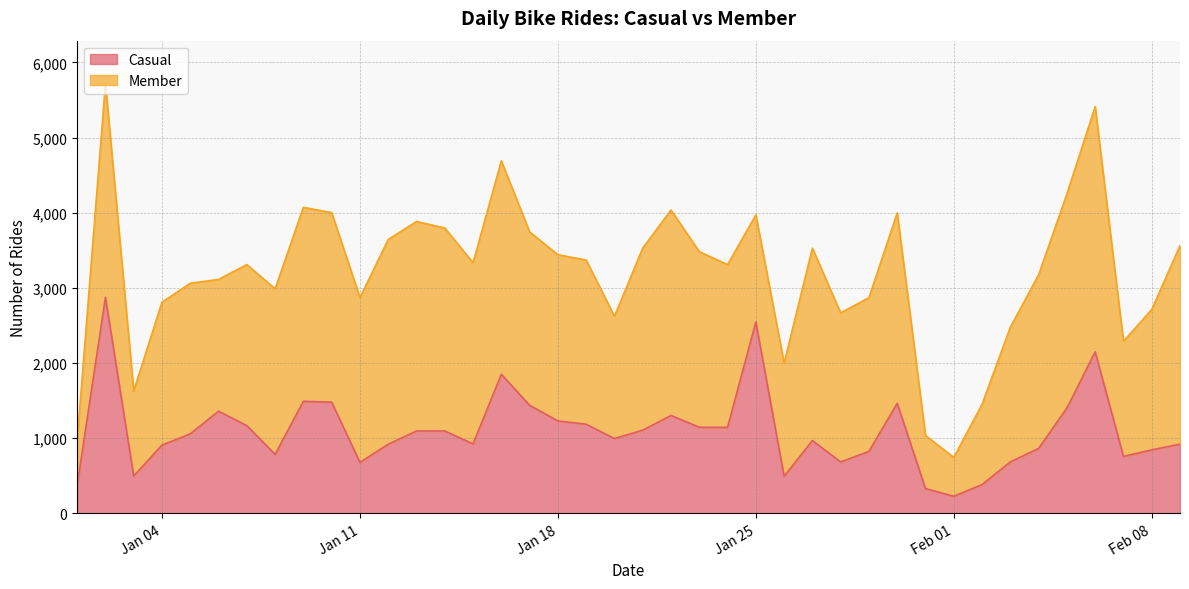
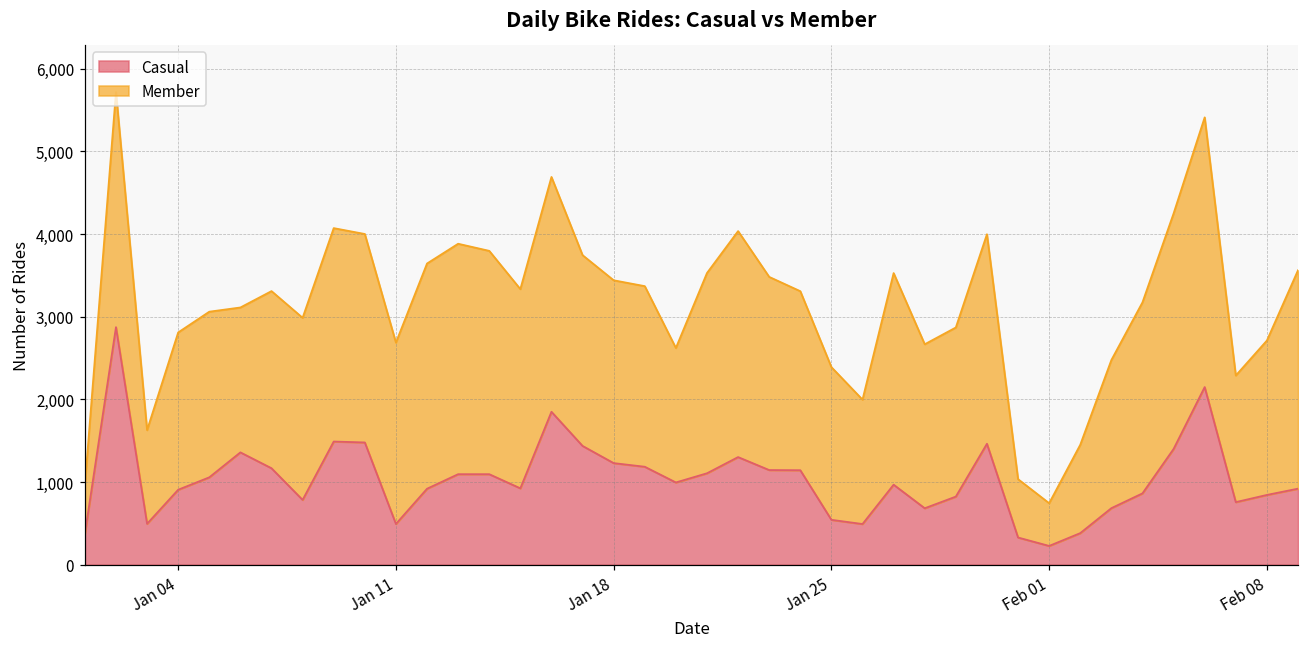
Casual, Jan 11: 700 -> 500
Casual, Jan 25: 2,500 -> 500
Member, Jan 25: 1,400 -> 1,800
